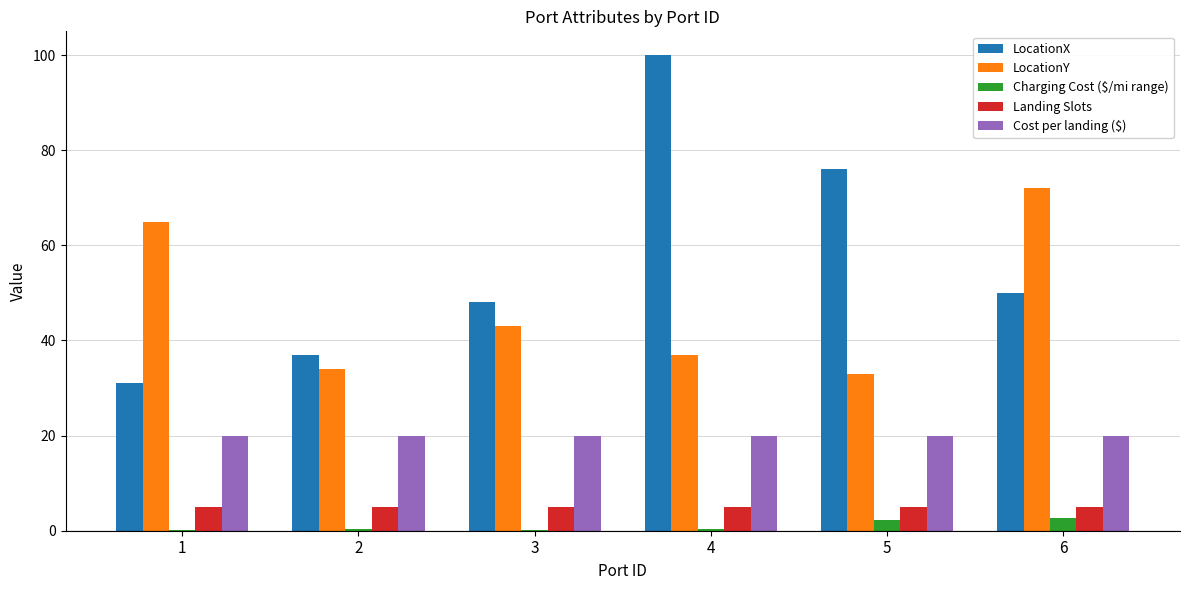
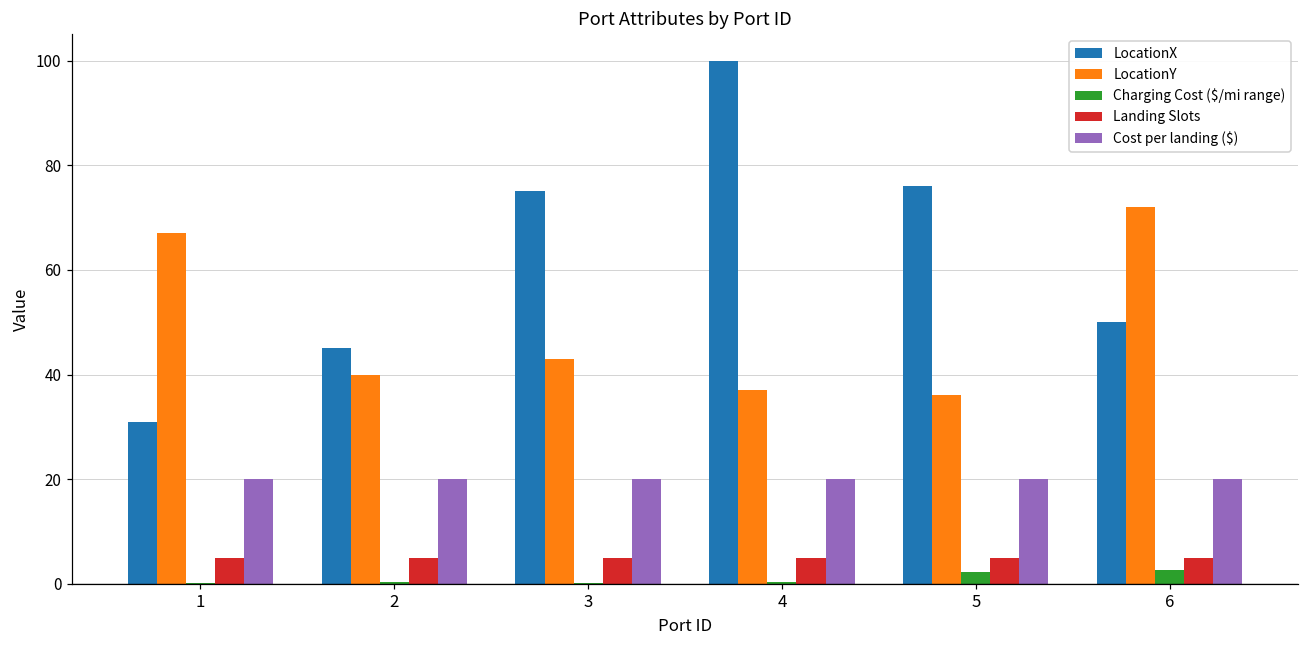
LocationY, 1: 65 -> 67
LocationX, 2: 37 -> 45
LocationY, 2: 34 -> 40
LocationX, 3: 48 -> 75
LocationY, 5: 33 -> 36
